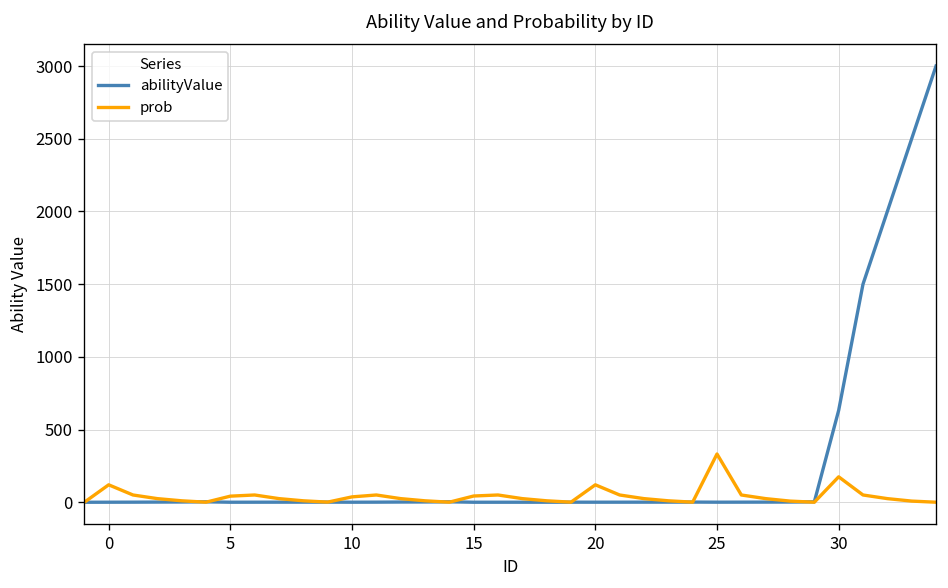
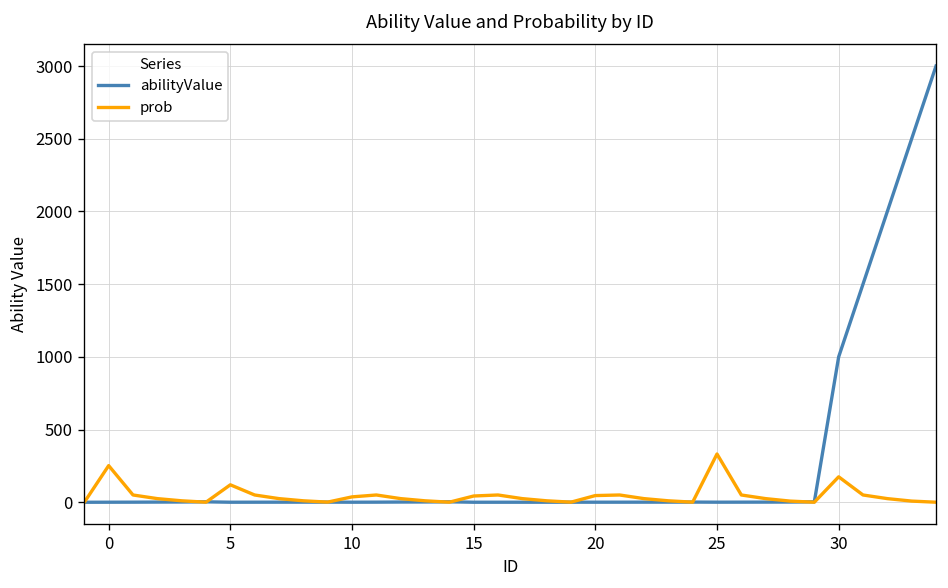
prob, 0: 120 -> 250
prob, 5: 40 -> 120
prob, 20: 120 -> 50
abilityValue, 30: 630 -> 1000
